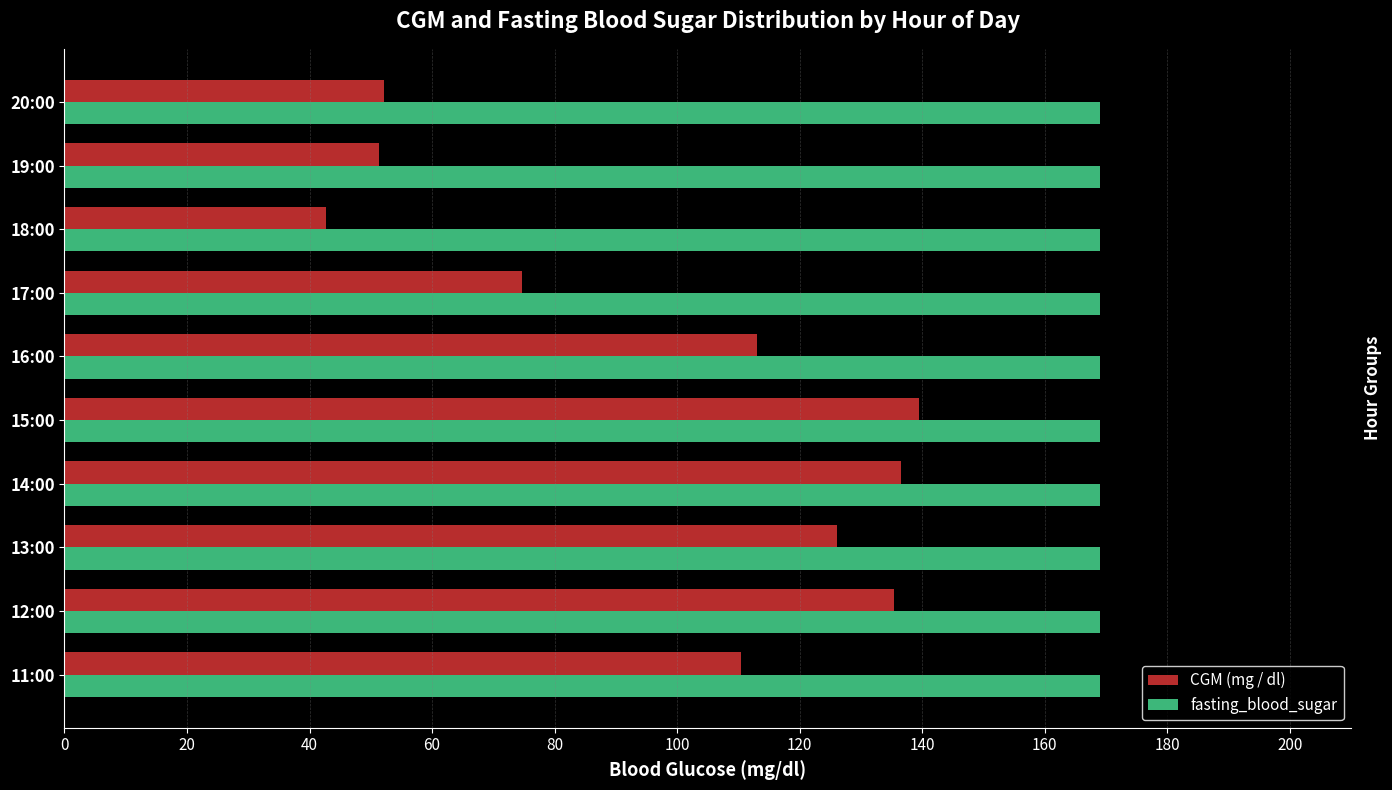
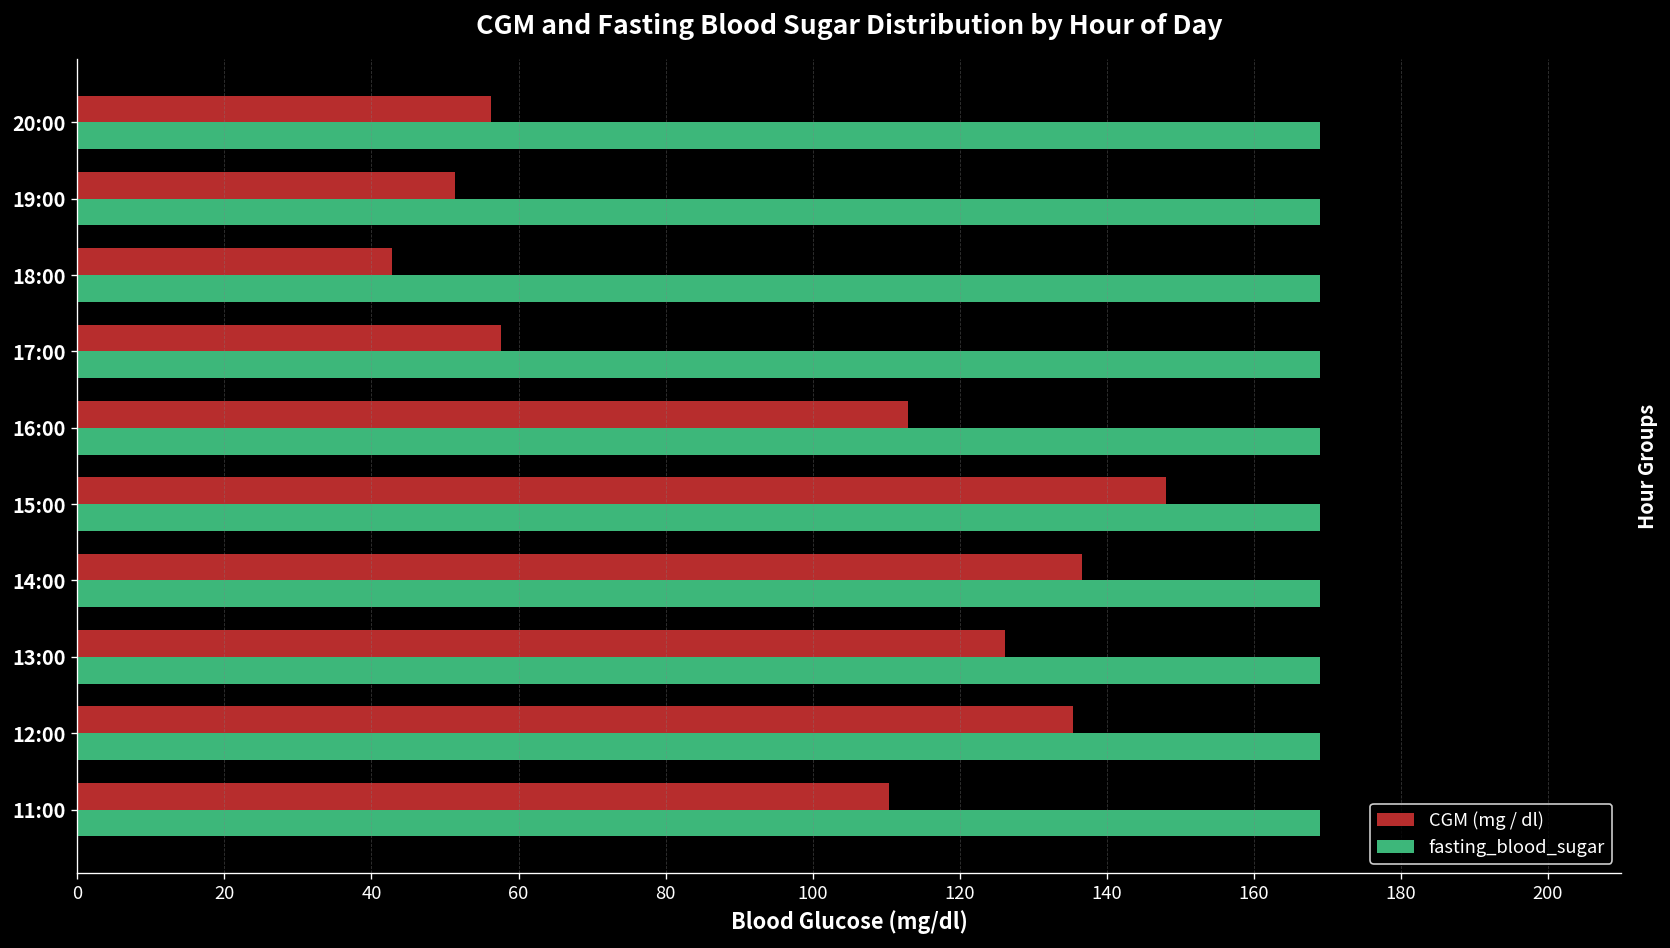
CGM (mg / dl), 20:00: 52 -> 56
CGM (mg / dl), 17:00: 75 -> 58
CGM (mg / dl), 15:00: 140 -> 148
